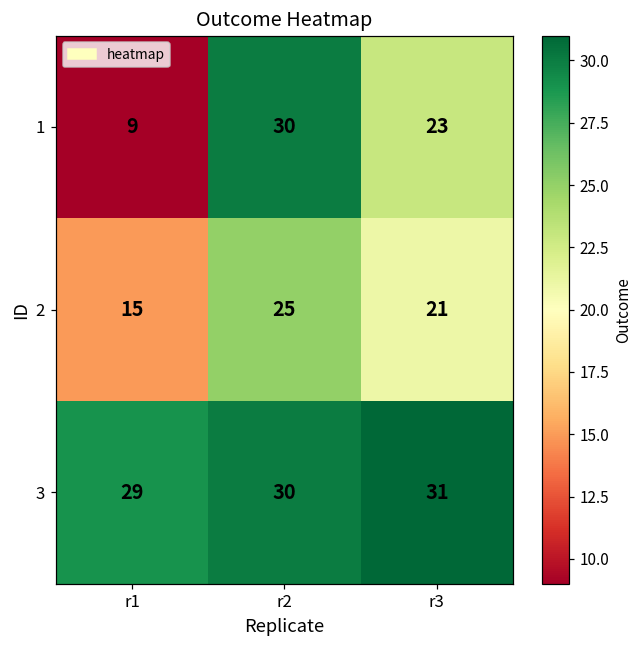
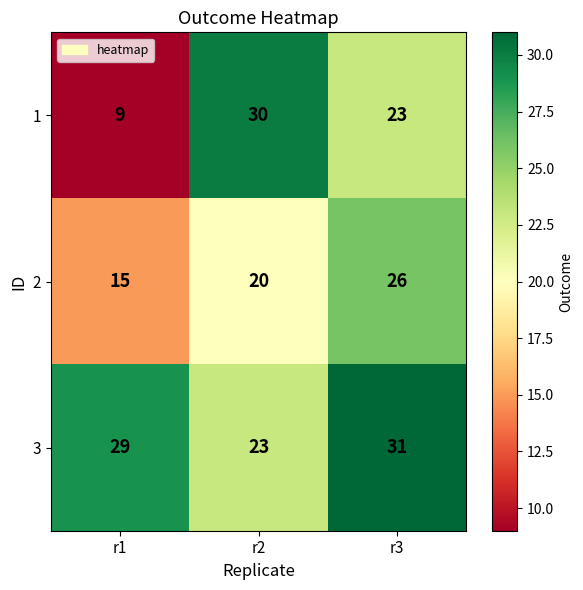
2, r2: 25 -> 20
2, r3: 21 -> 26
3, r2: 30 -> 23
